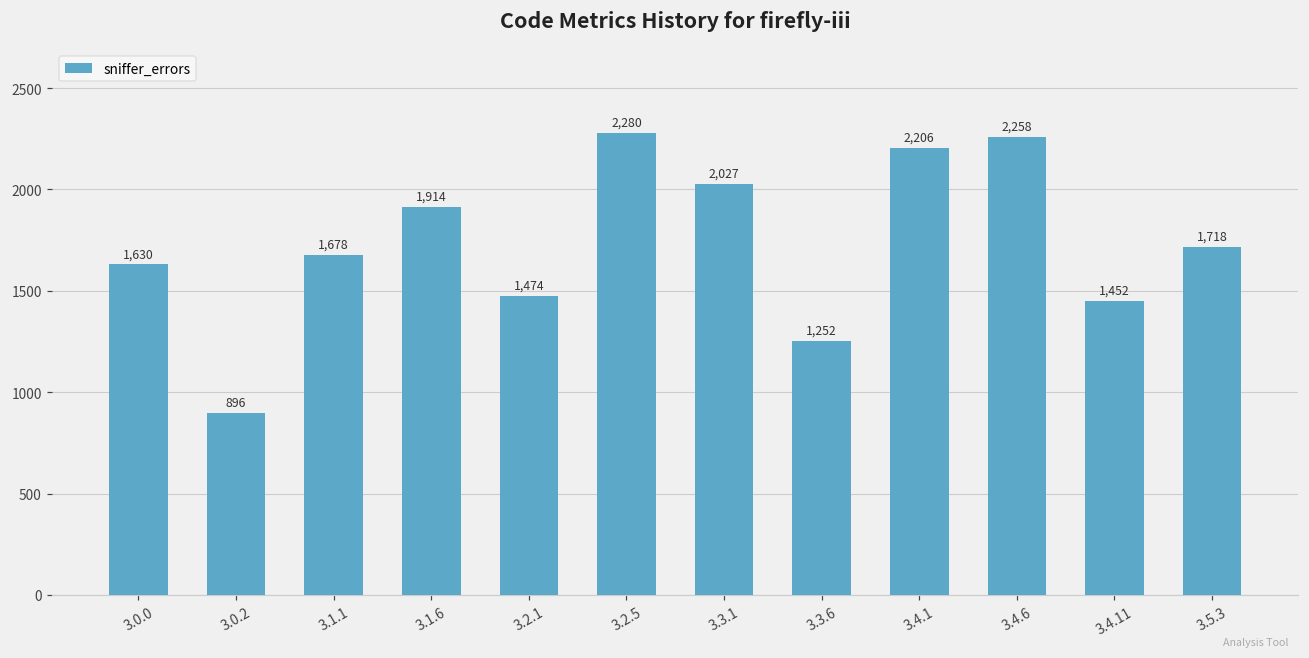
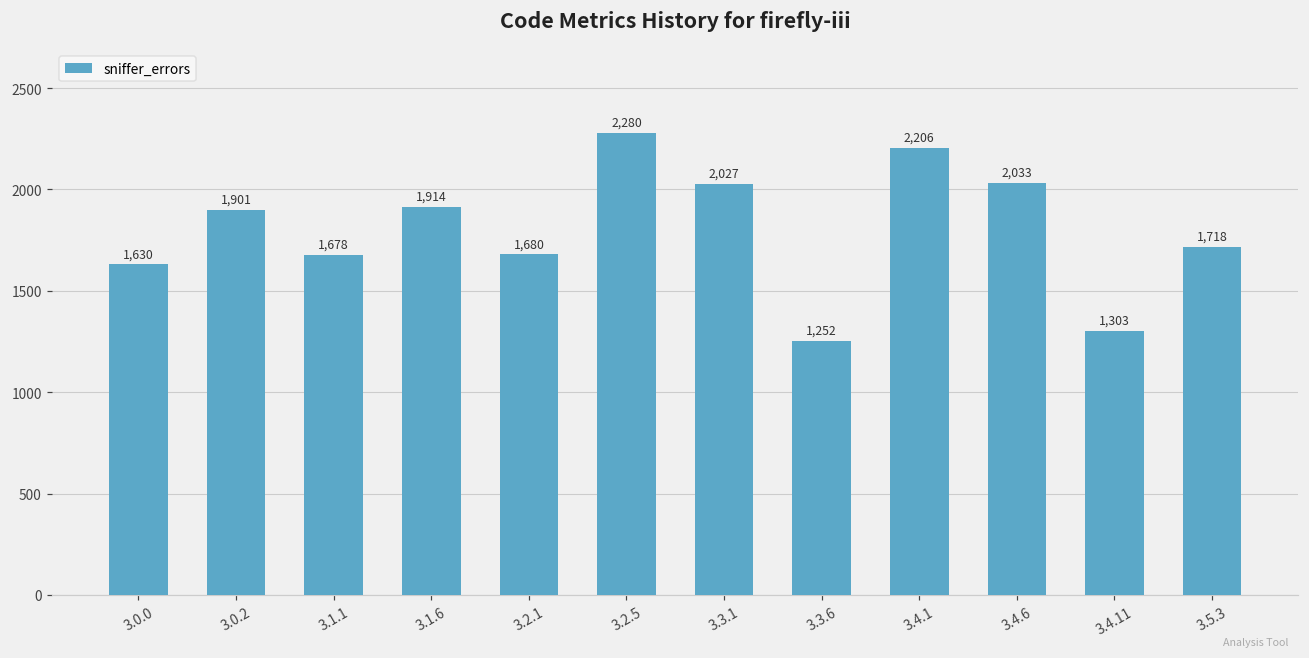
3.0.2: 896 -> 1,901
3.2.1: 1,474 -> 1,680
3.4.6: 2,258 -> 2,033
3.4.11: 1,452 -> 1,303
